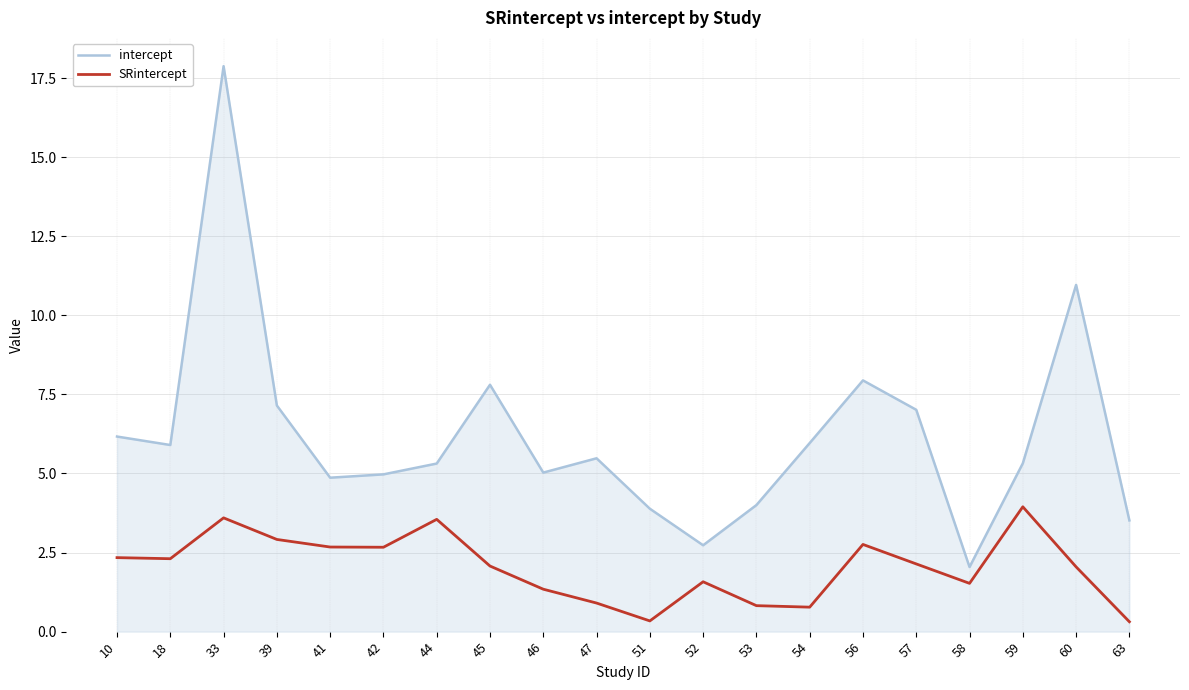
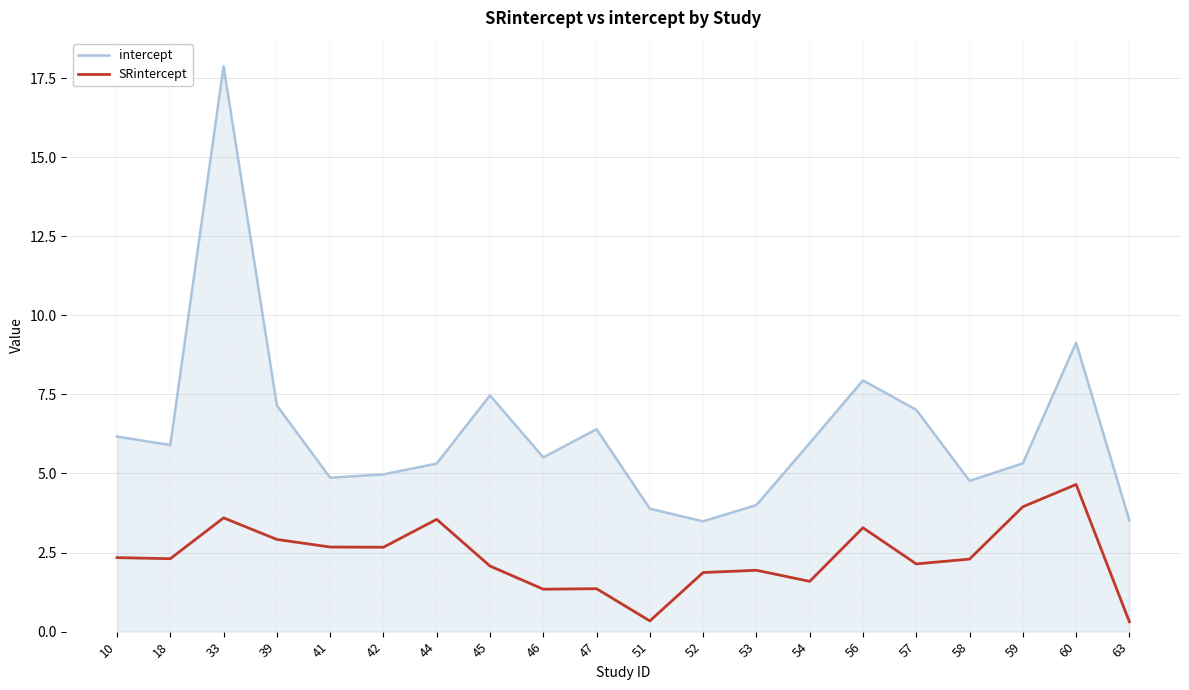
intercept, 45: 7.8 -> 7.5
intercept, 46: 5.0 -> 5.5
intercept, 47: 5.5 -> 6.4
SRintercept, 47: 0.9 -> 1.4
intercept, 52: 2.7 -> 3.5
SRintercept, 52: 1.6 -> 1.9
SRintercept, 53: 0.8 -> 1.9
SRintercept, 54: 0.8 -> 1.6
SRintercept, 56: 2.8 -> 3.3
intercept, 58: 2.0 -> 4.8
SRintercept, 58: 1.5 -> 2.3
intercept, 60: 11.0 -> 9.1
SRintercept, 60: 2.0 -> 4.7
